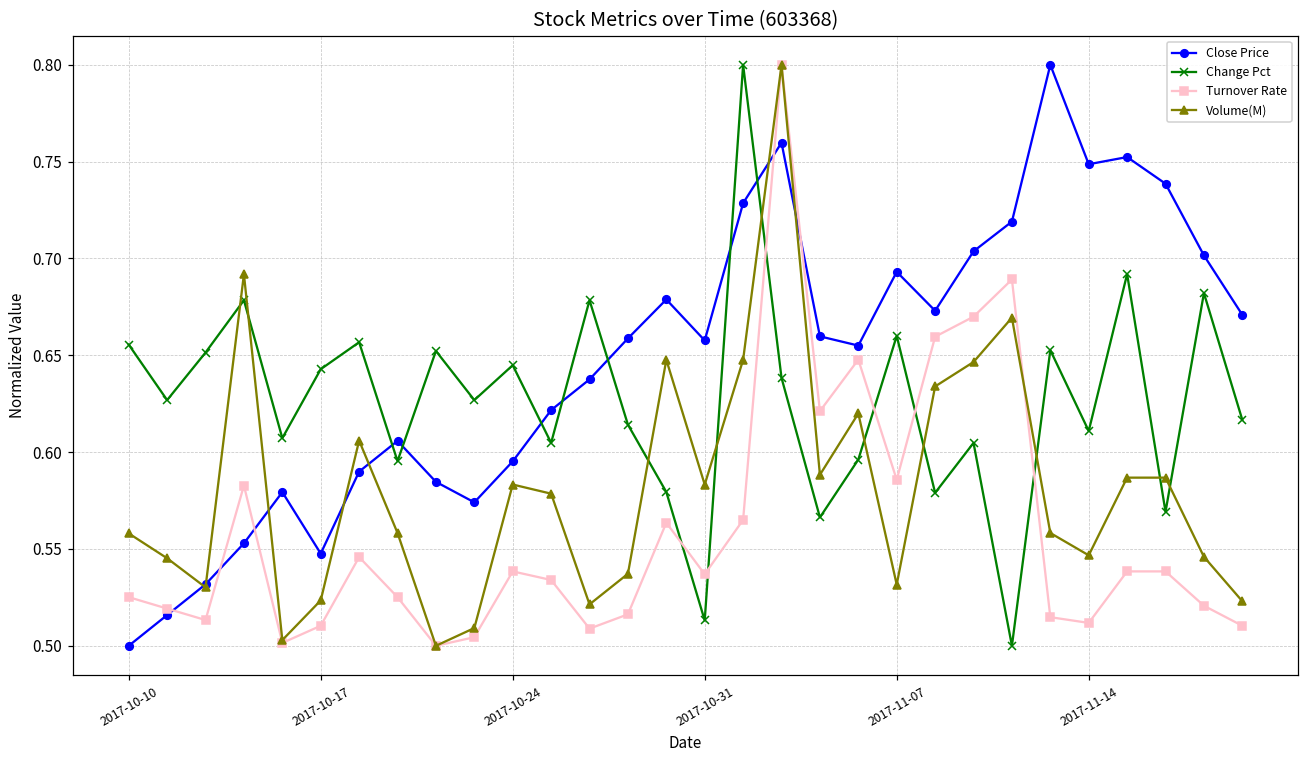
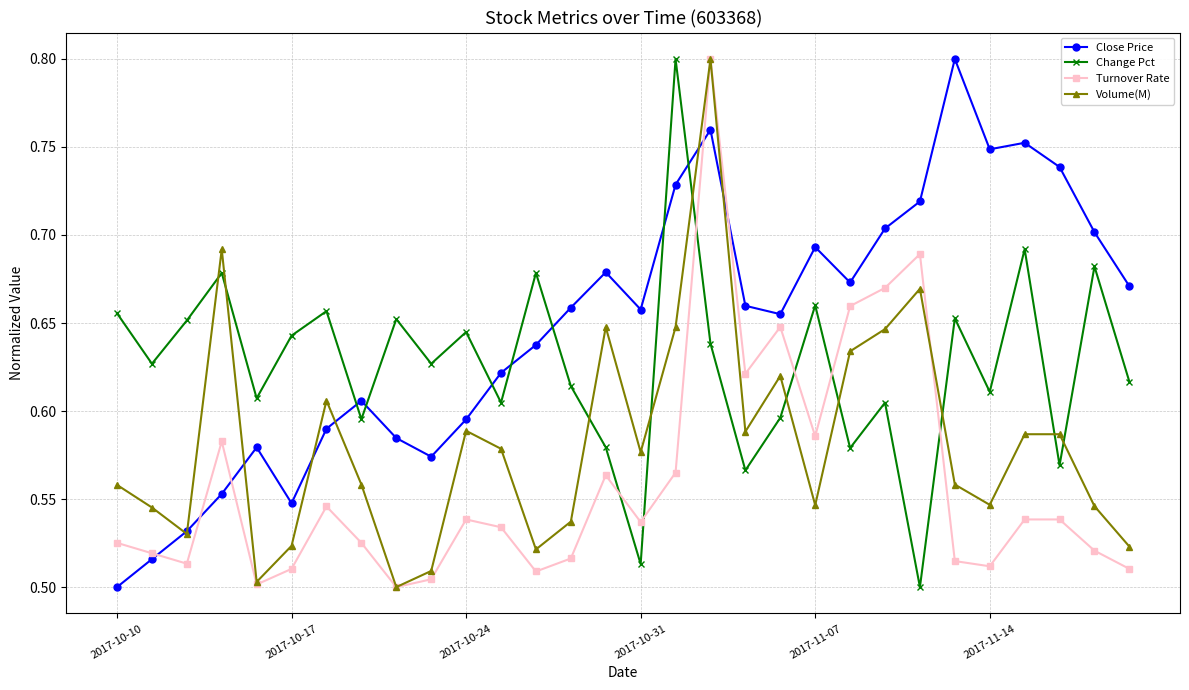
Volume(M), 2017-10-24: 0.583 -> 0.589
Volume(M), 2017-10-31: 0.583 -> 0.577
Volume(M), 2017-11-07: 0.532 -> 0.547
